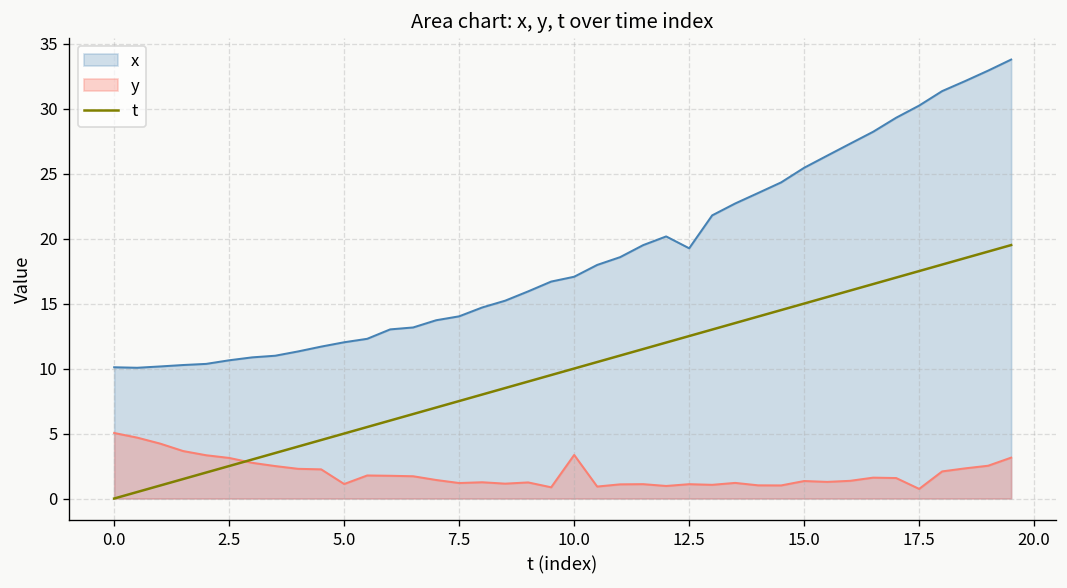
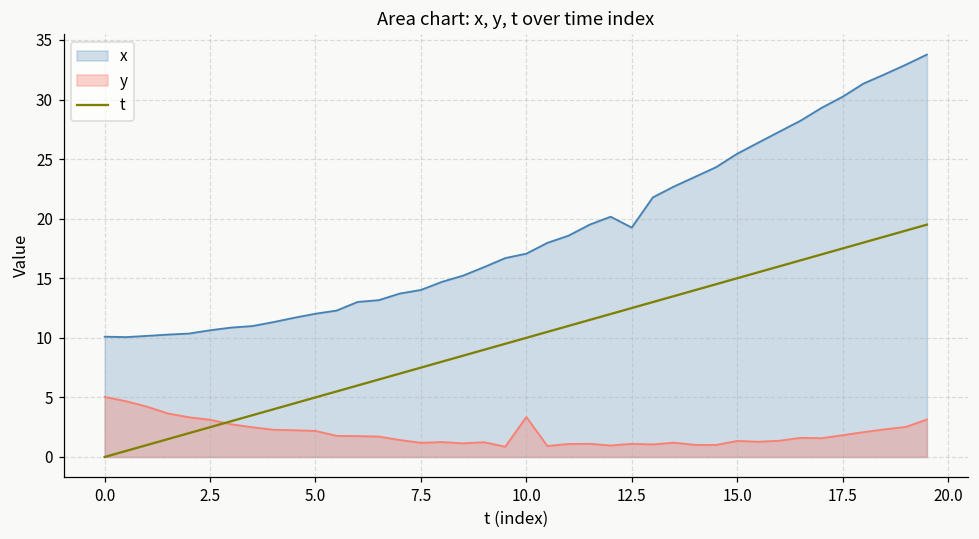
y, 5.0: 1.1 -> 2.2
y, 17.5: 0.7 -> 1.8
